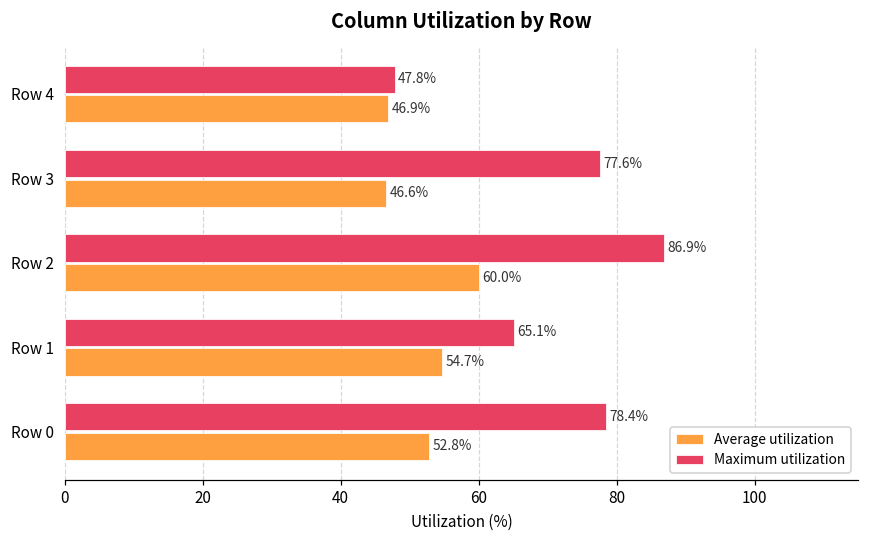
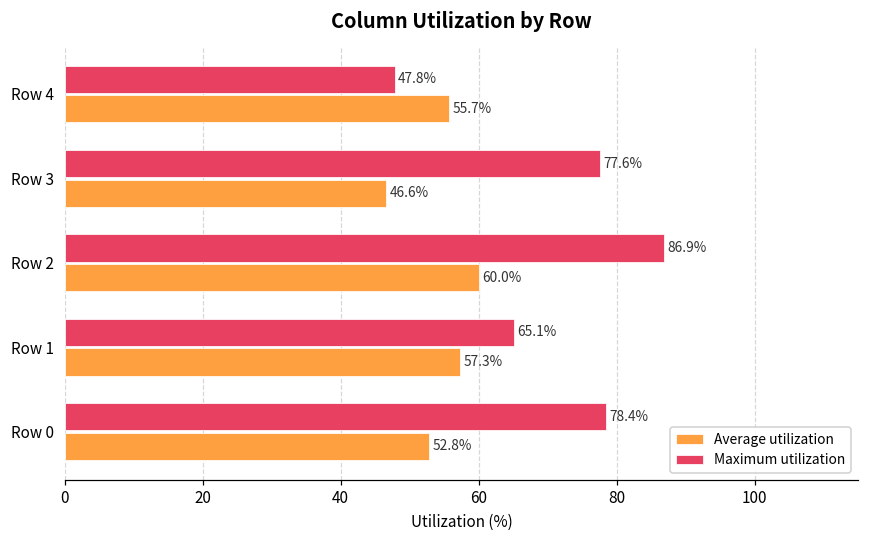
Average utilization, Row 4: 46.9% -> 55.7%
Average utilization, Row 1: 54.7% -> 57.3%
